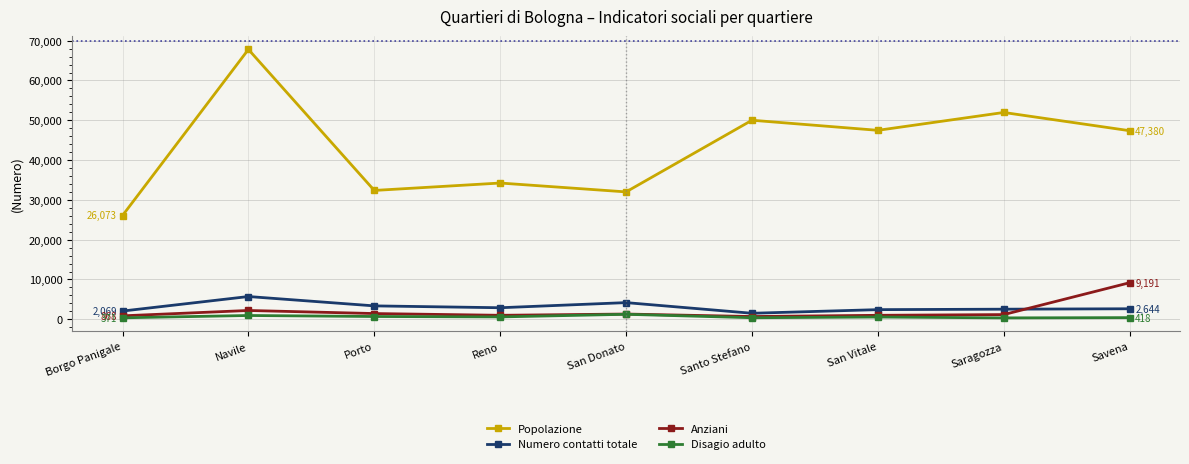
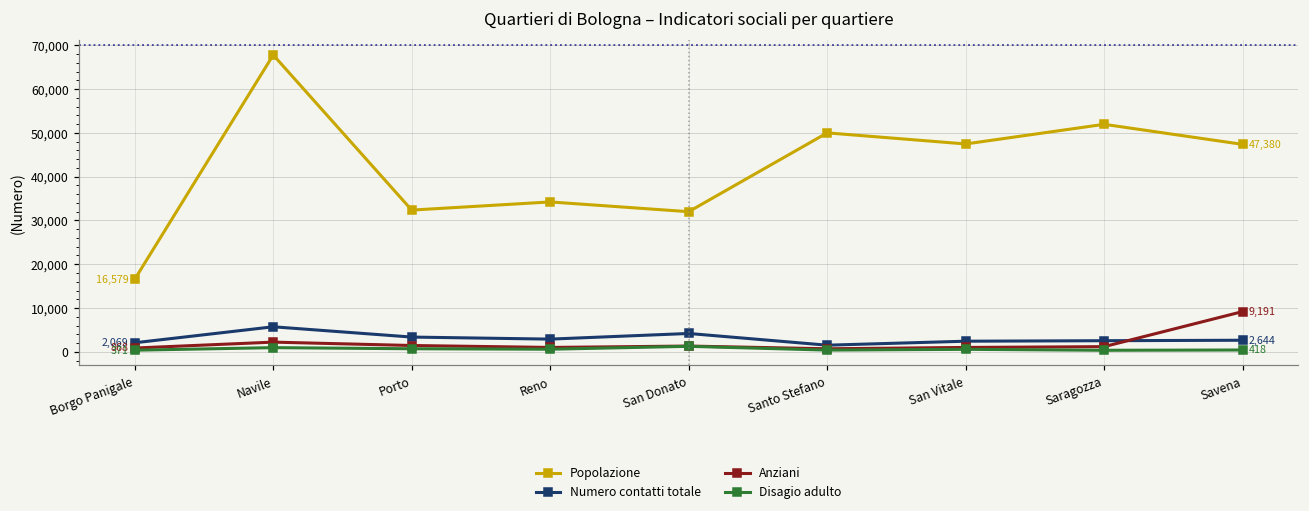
Popolazione, Borgo Panigale: 26,073 -> 16,579
